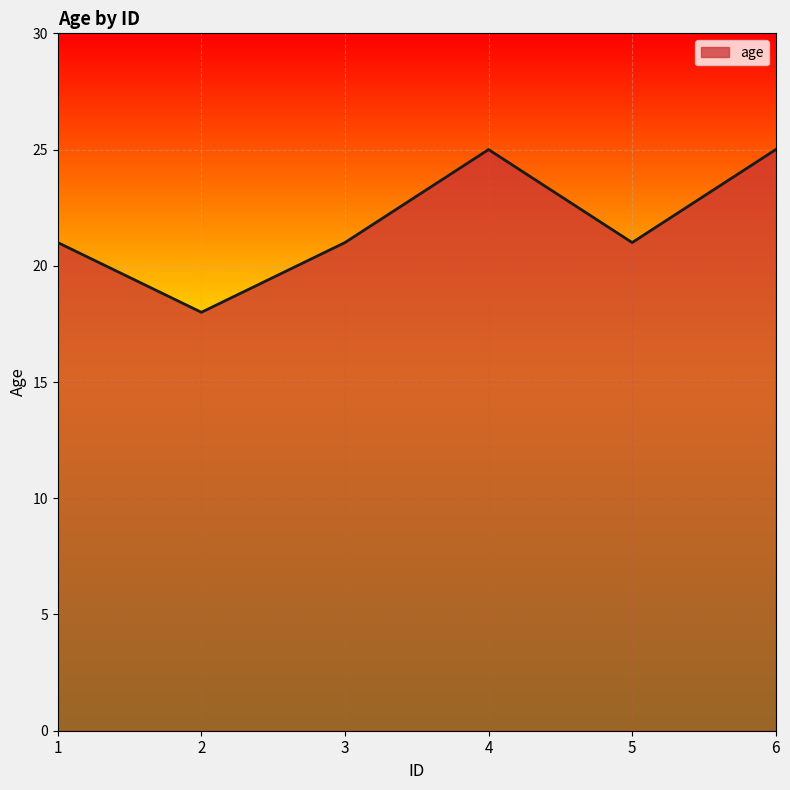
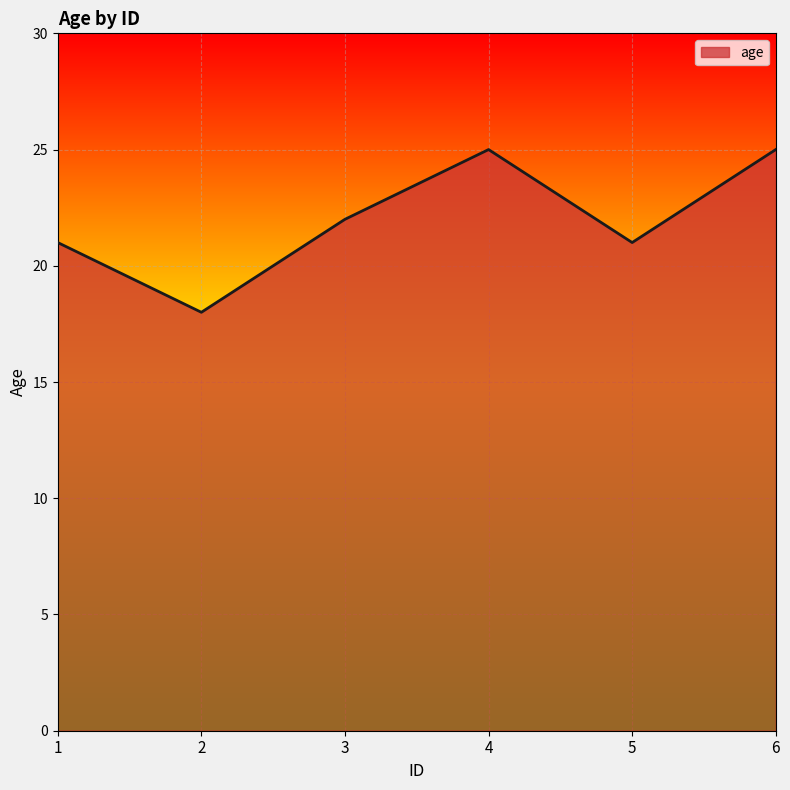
3: 21 -> 22
